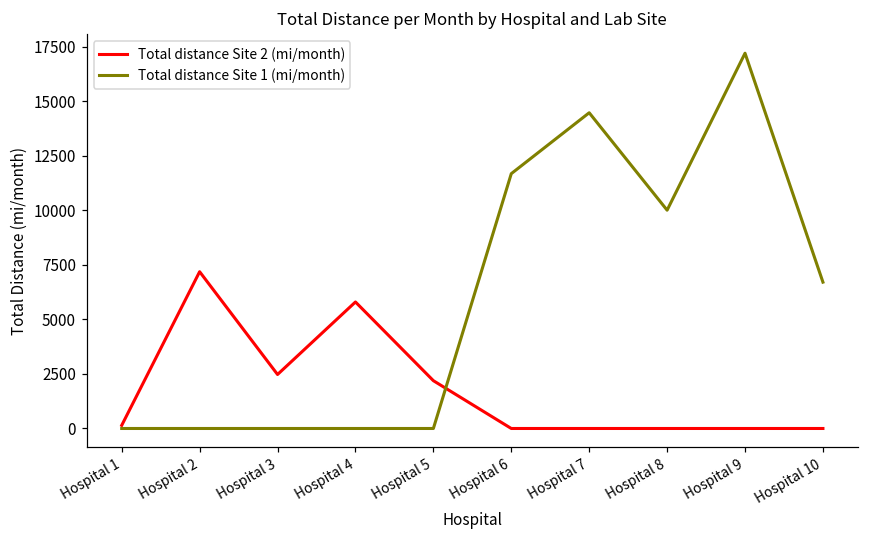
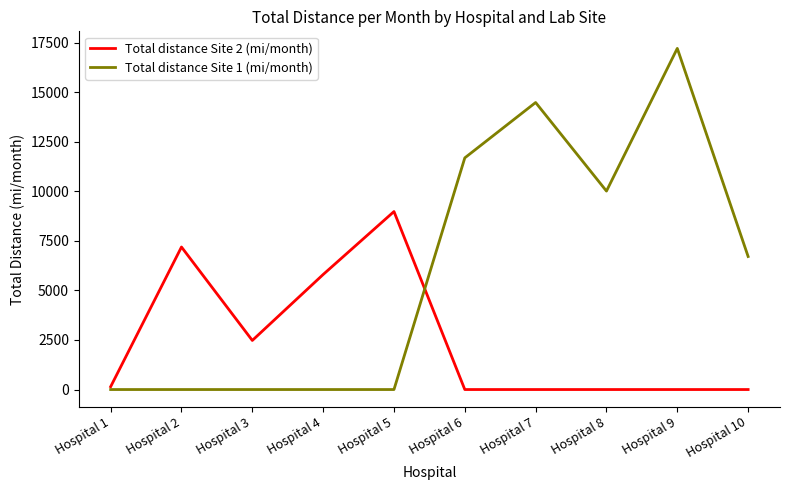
Total distance Site 2 (mi/month), Hospital 5: 2200 -> 9000
